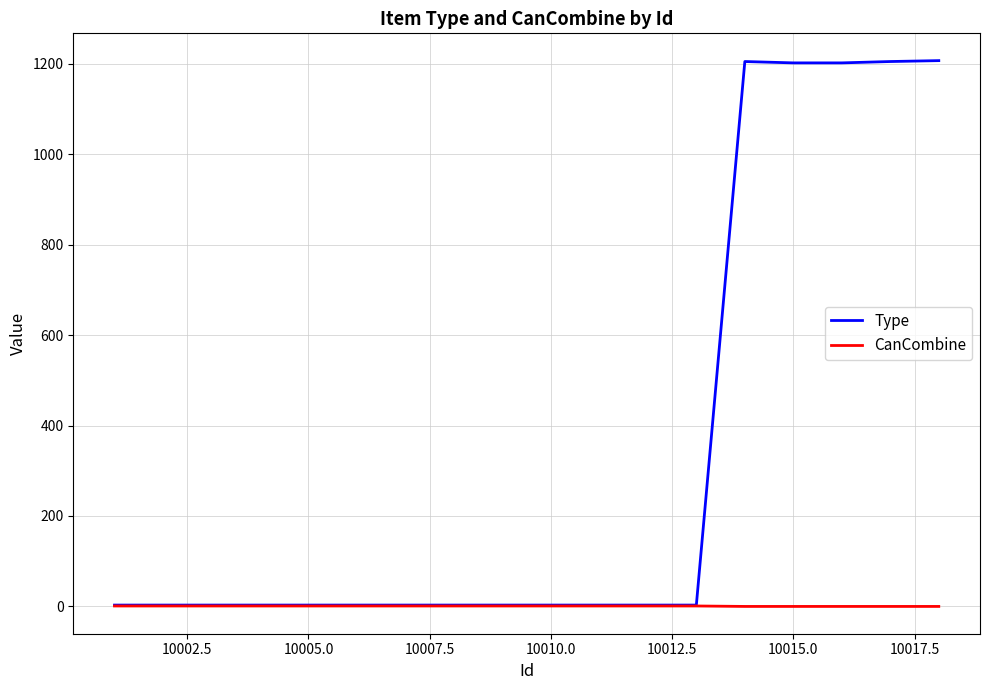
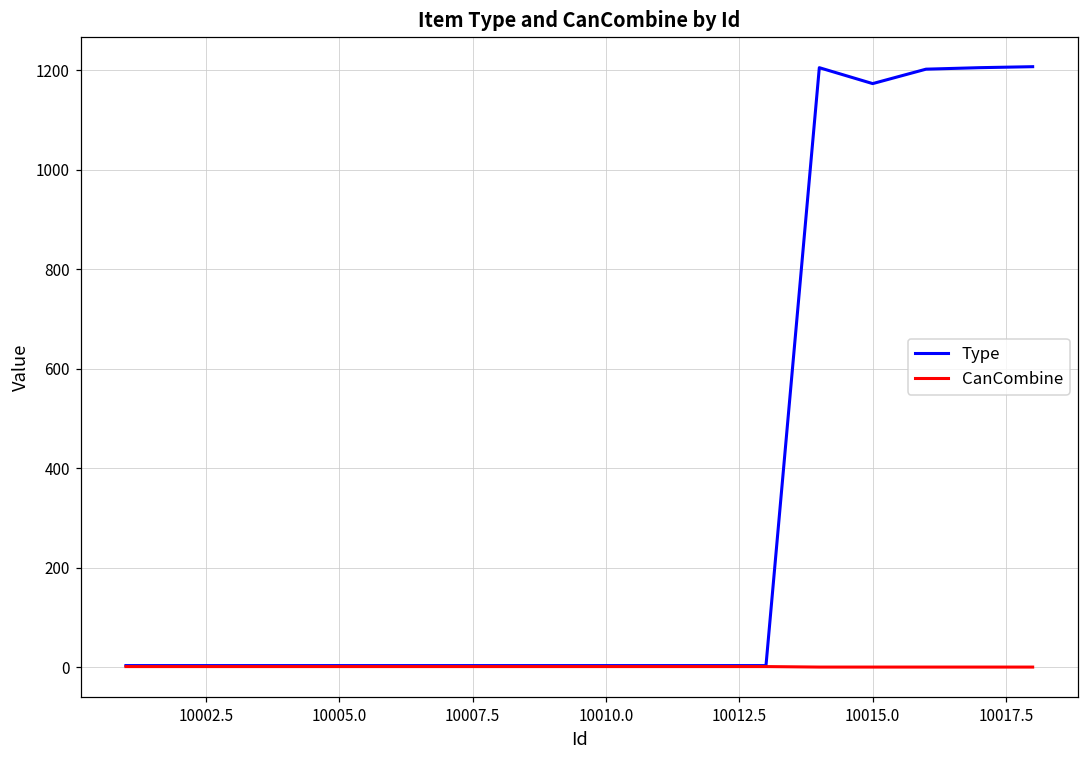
Type, 10015.0: 1200 -> 1170
